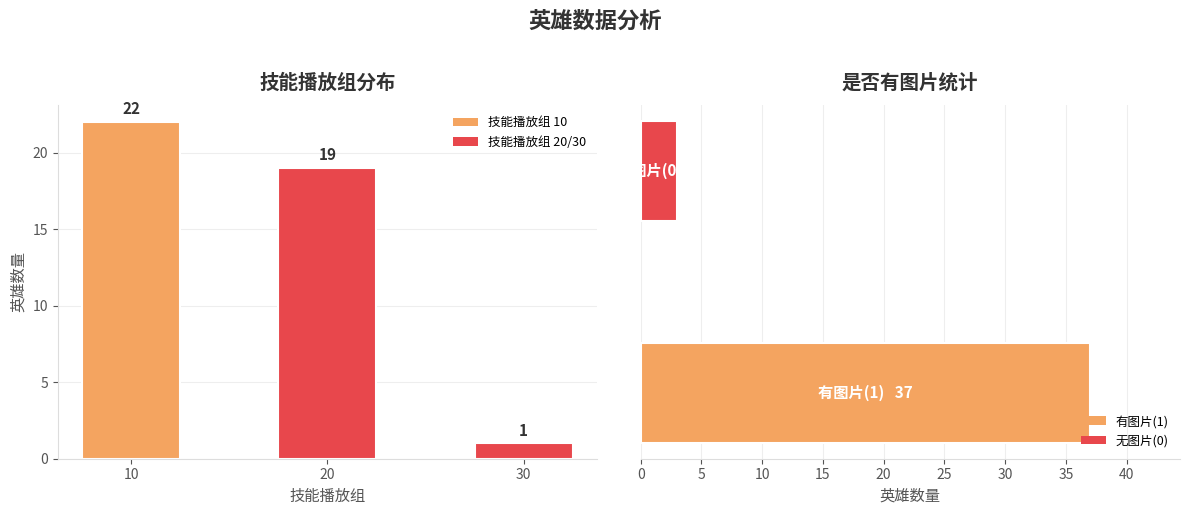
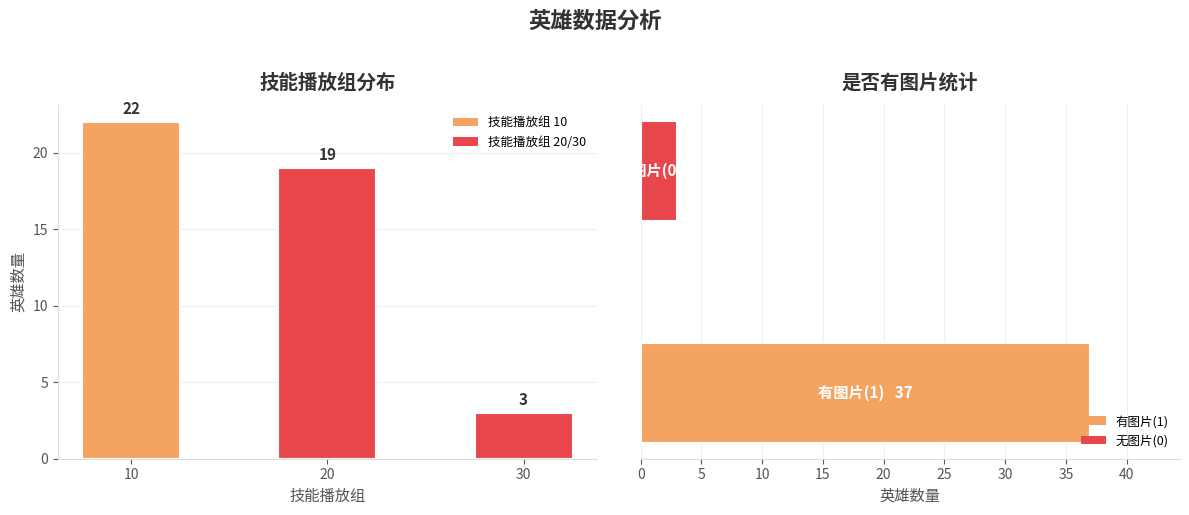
技能播放组分布, 30: 1 -> 3
